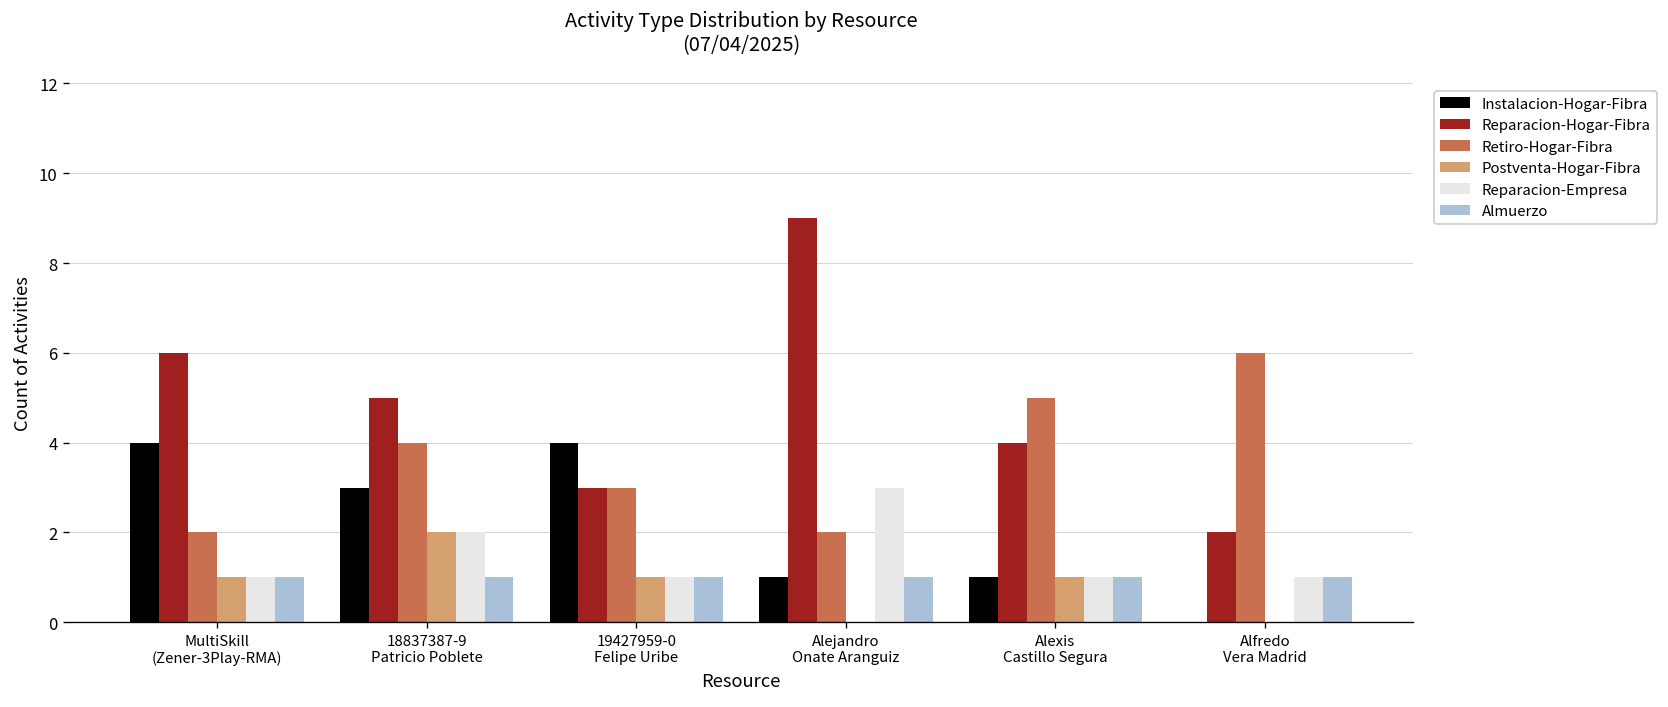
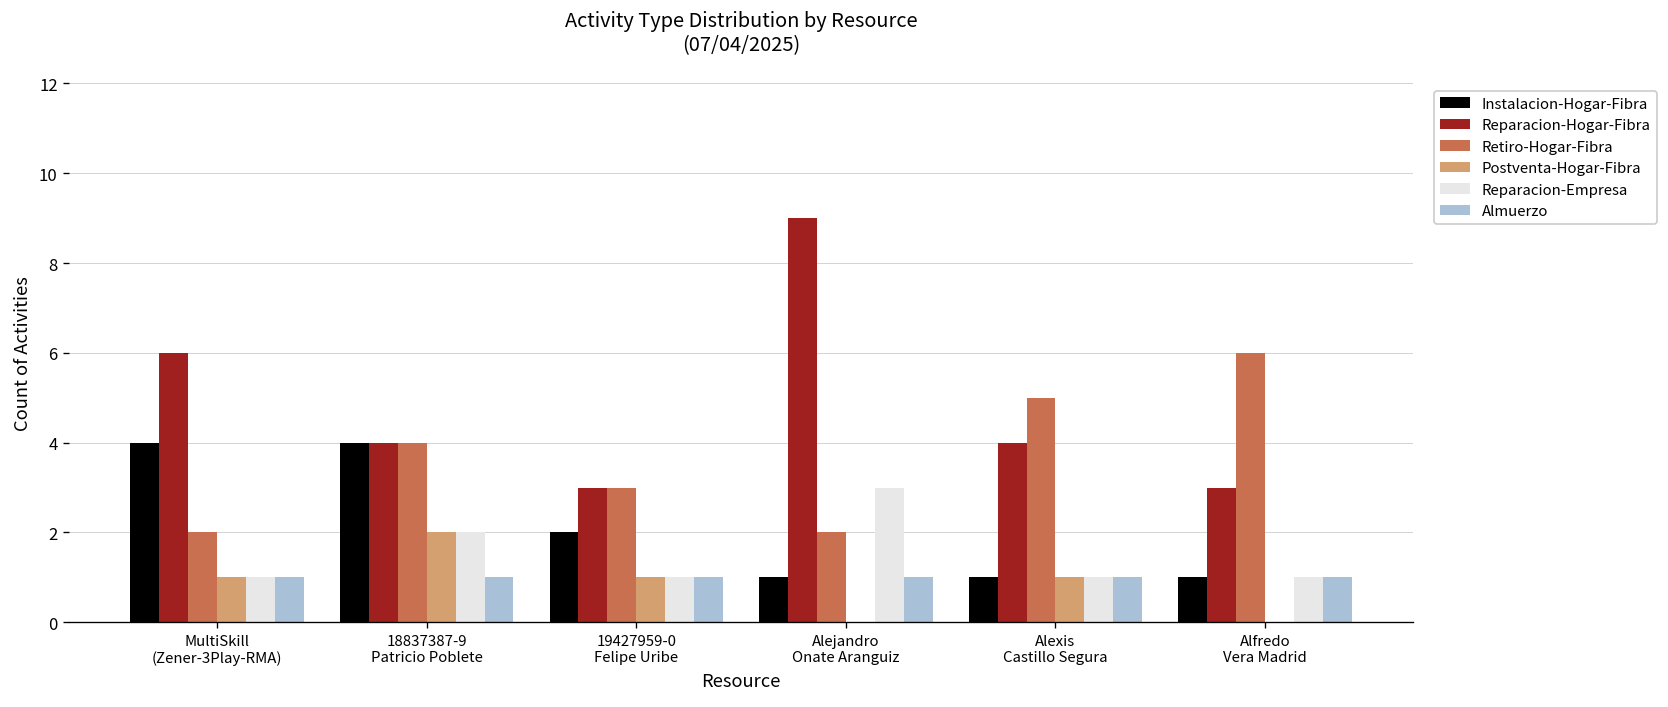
Instalacion-Hogar-Fibra, 18837387-9 Patricio Poblete: 3 -> 4
Reparacion-Hogar-Fibra, 18837387-9 Patricio Poblete: 5 -> 4
Instalacion-Hogar-Fibra, 19427959-0 Felipe Uribe: 4 -> 2
Instalacion-Hogar-Fibra, Alfredo Vera Madrid: 0 -> 1
Reparacion-Hogar-Fibra, Alfredo Vera Madrid: 2 -> 3
